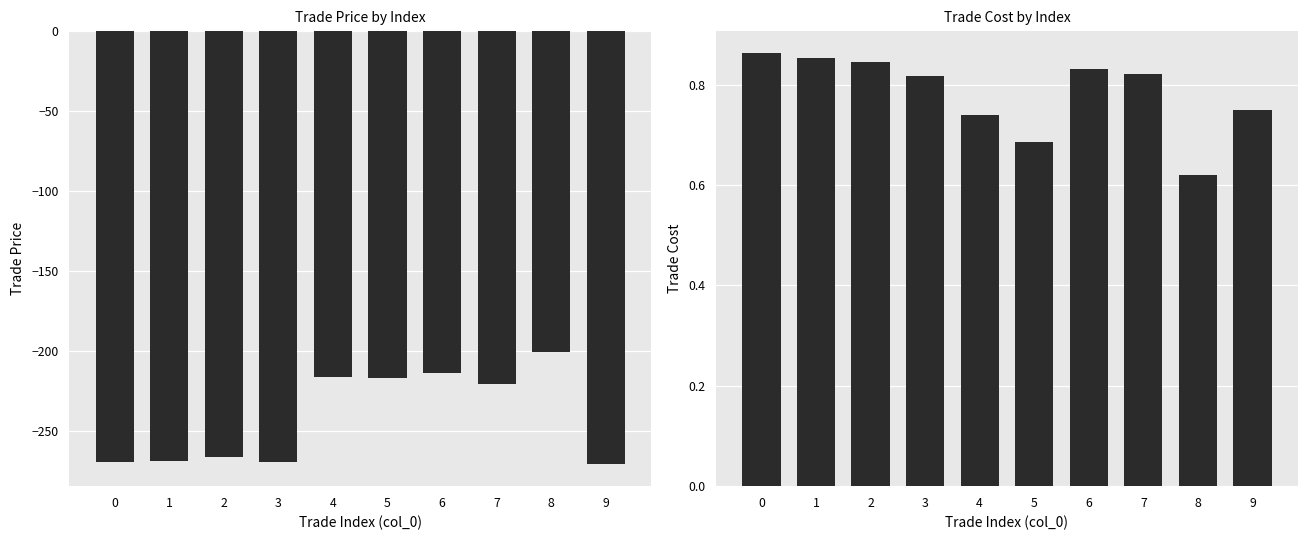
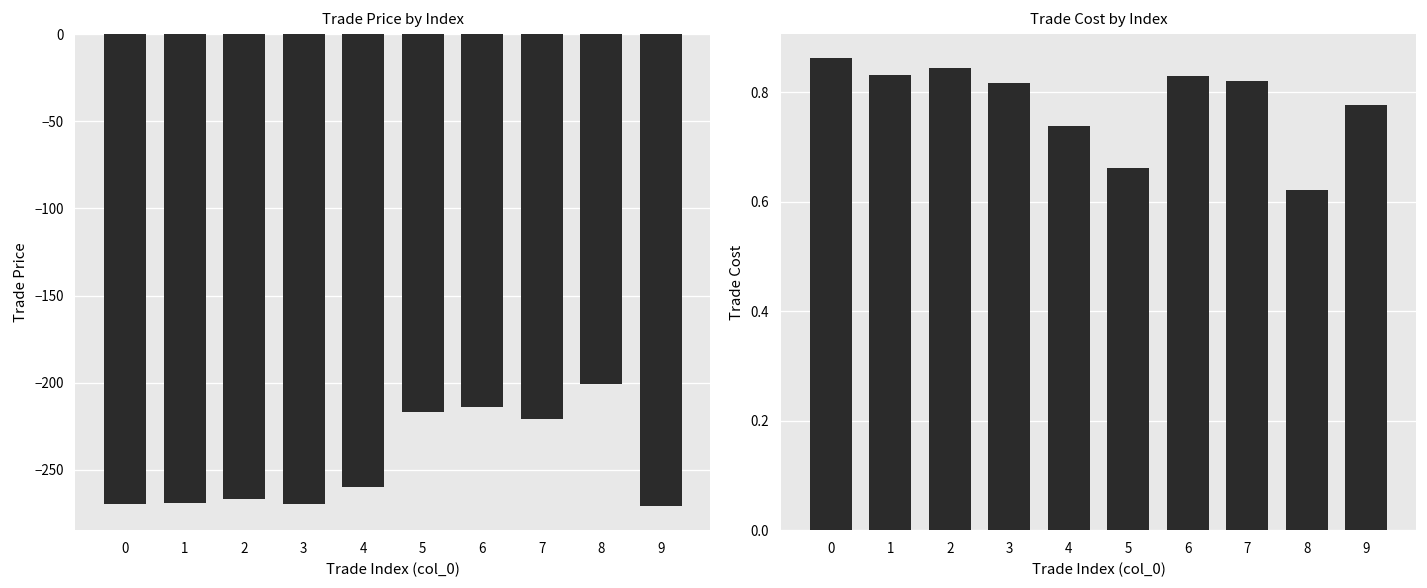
Trade Price by Index, 4: -216 -> -260
Trade Cost by Index, 1: 0.85 -> 0.83
Trade Cost by Index, 5: 0.69 -> 0.66
Trade Cost by Index, 9: 0.75 -> 0.78
